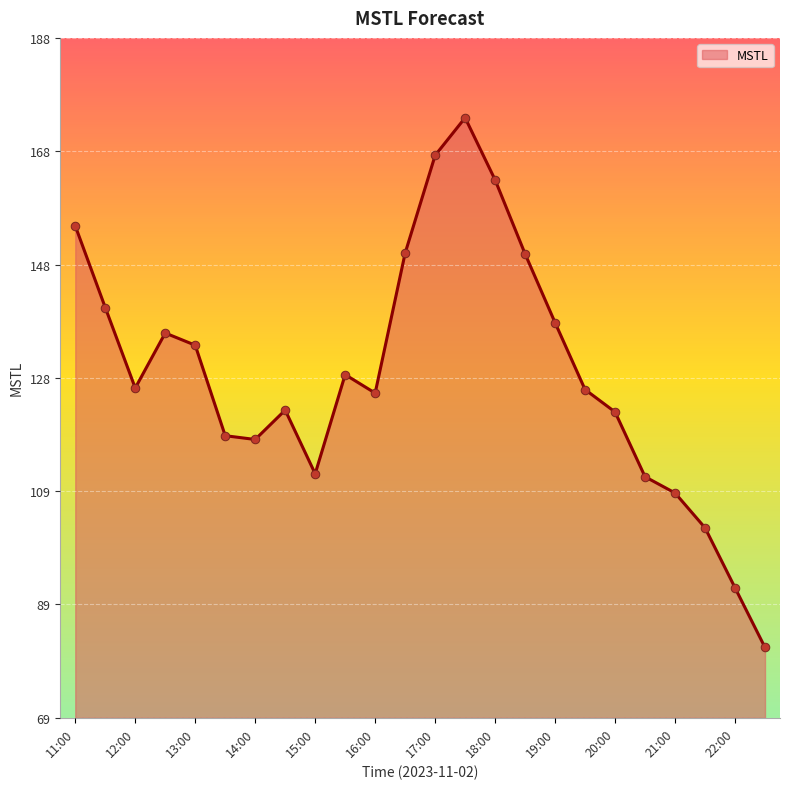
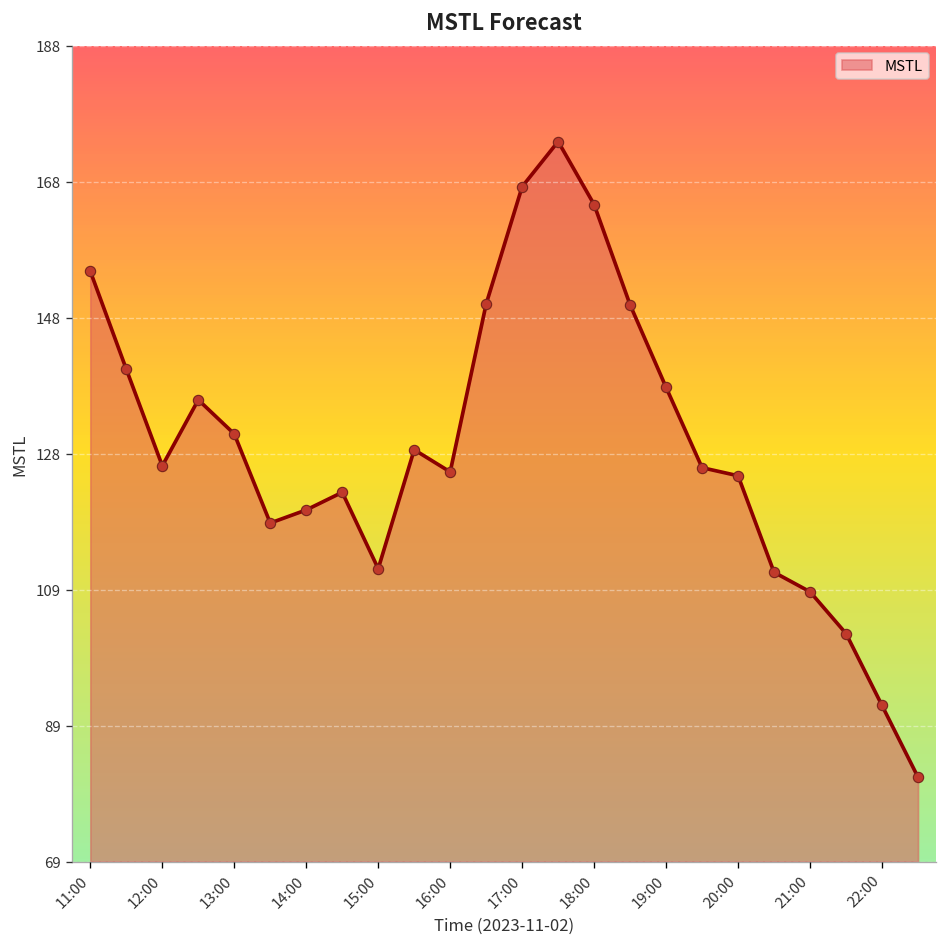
13:00: 134 -> 131
14:00: 118 -> 120
18:00: 163 -> 165
20:00: 123 -> 125
